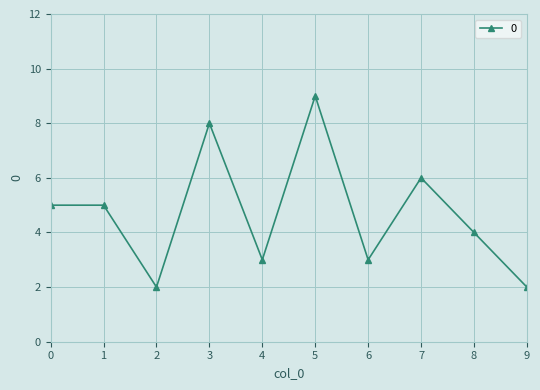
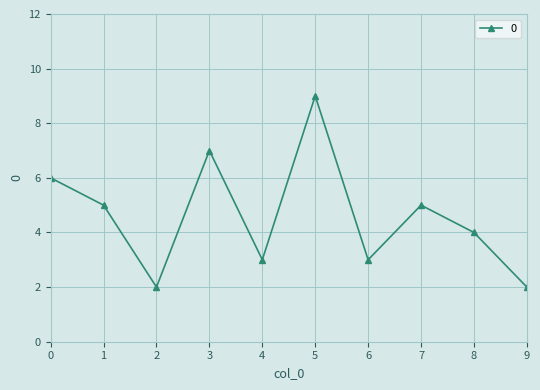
0: 5 -> 6
3: 8 -> 7
7: 6 -> 5
